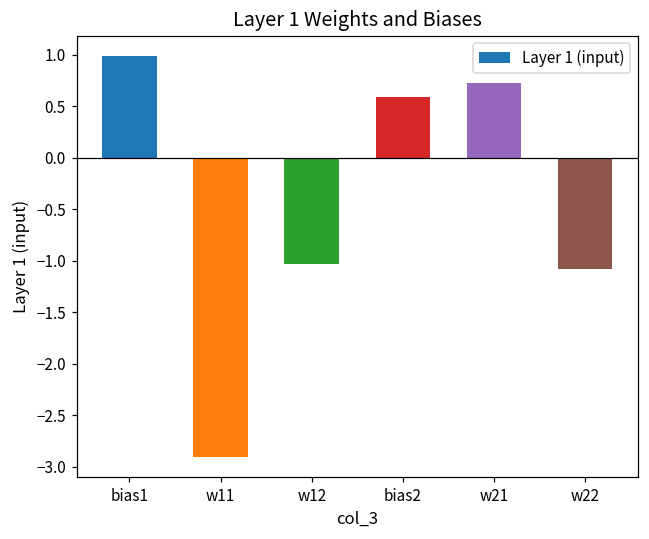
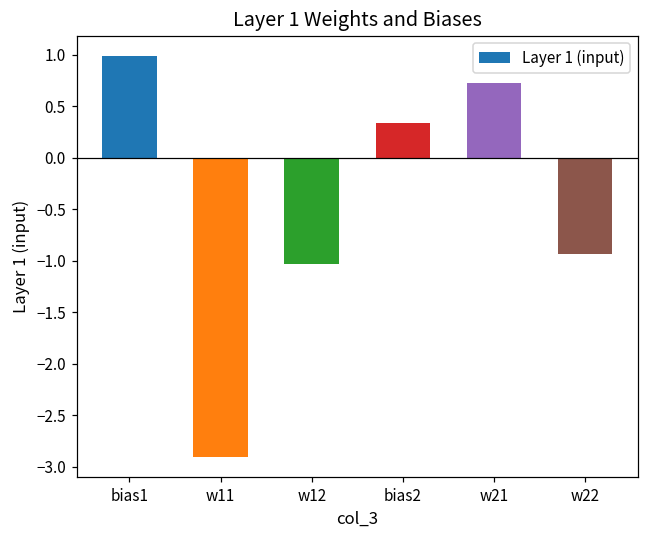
bias2: 0.6 -> 0.3
w22: -1.1 -> -0.9
